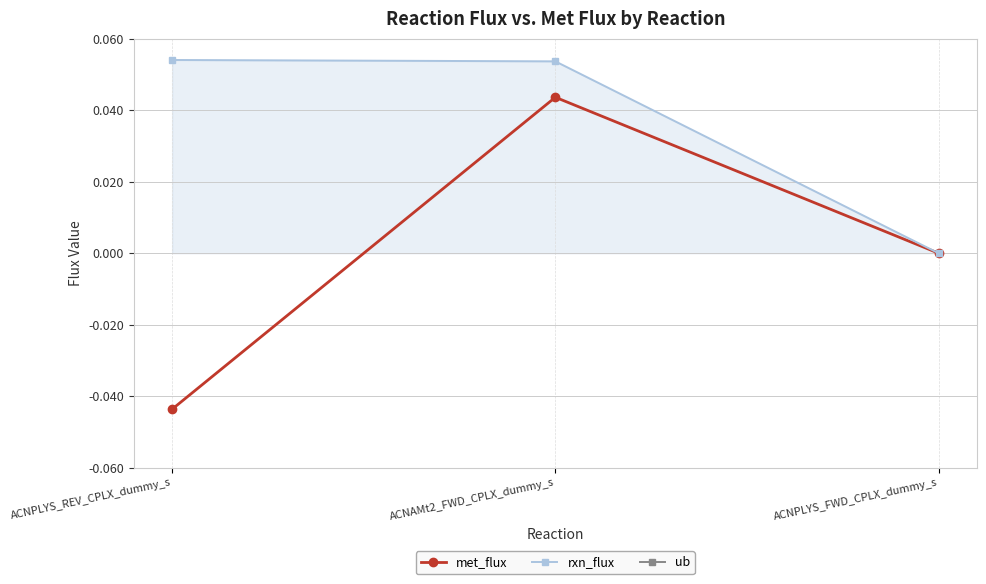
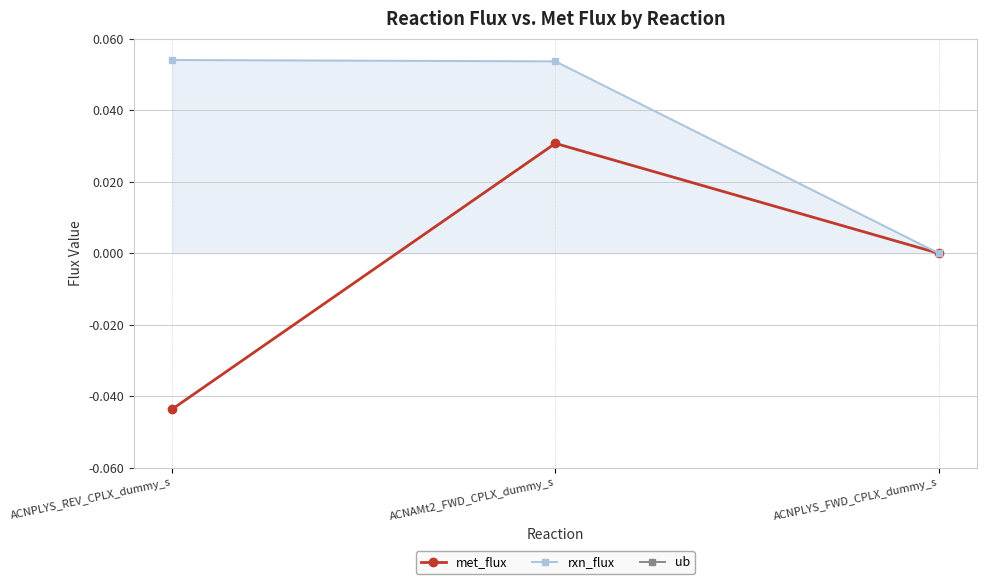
met_flux, ACNAMt2_FWD_CPLX_dummy_s: 0.044 -> 0.031
